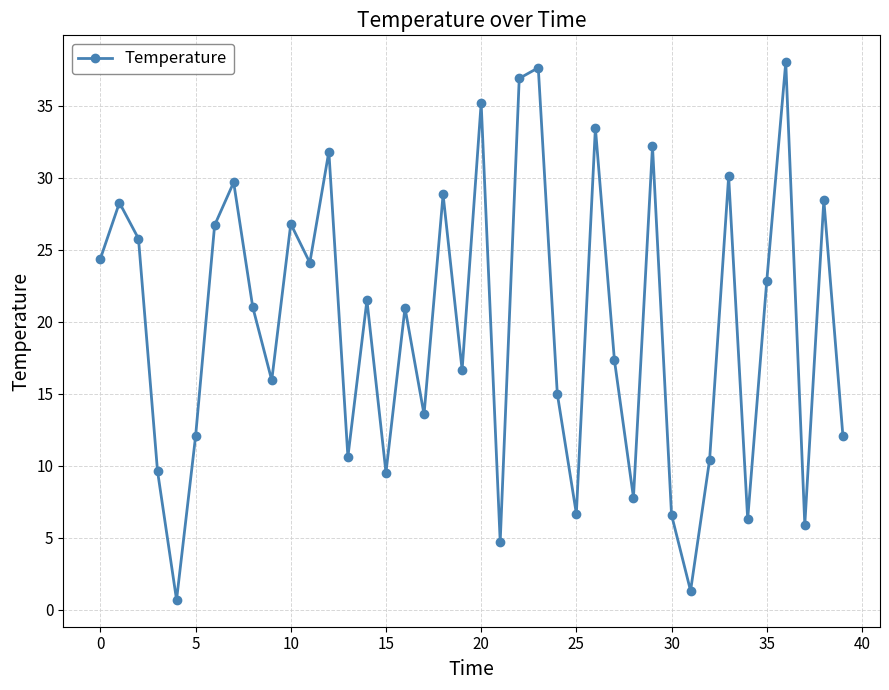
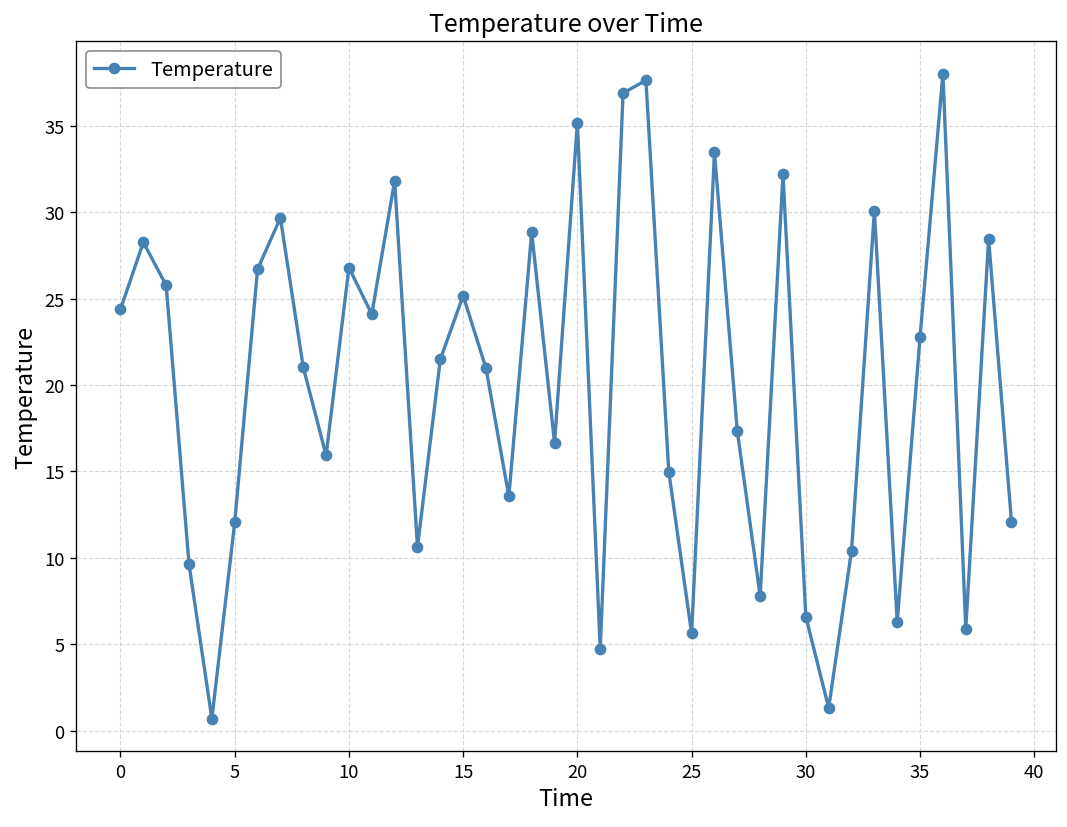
15: 9.5 -> 25.2
25: 6.7 -> 5.6
